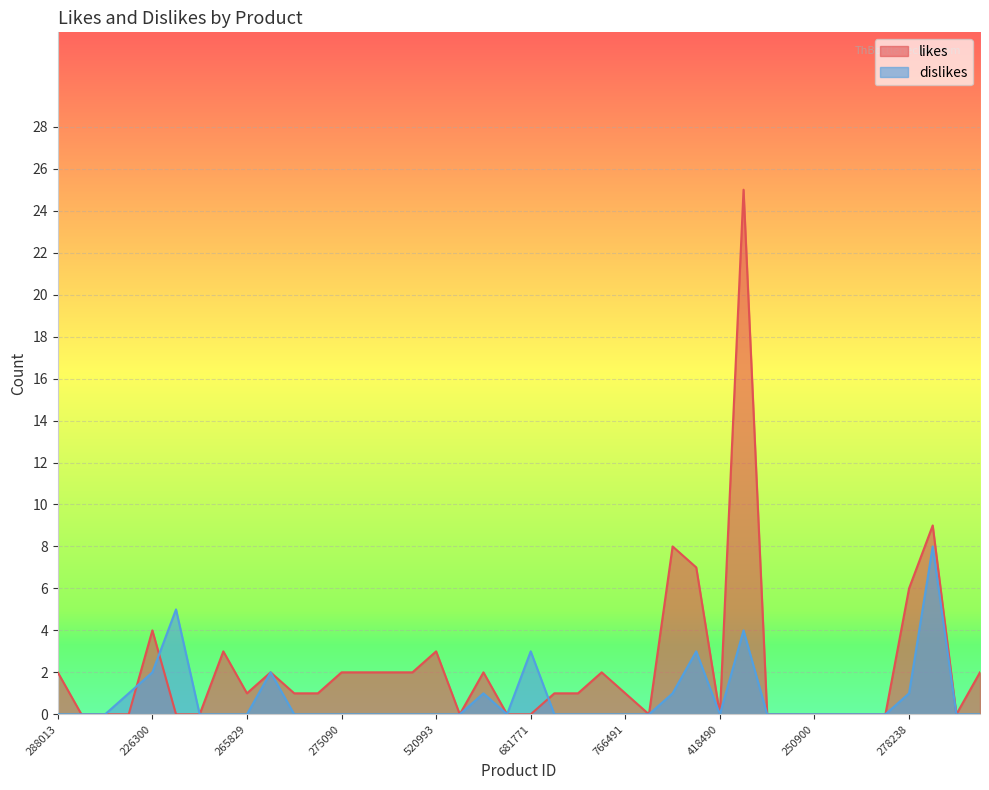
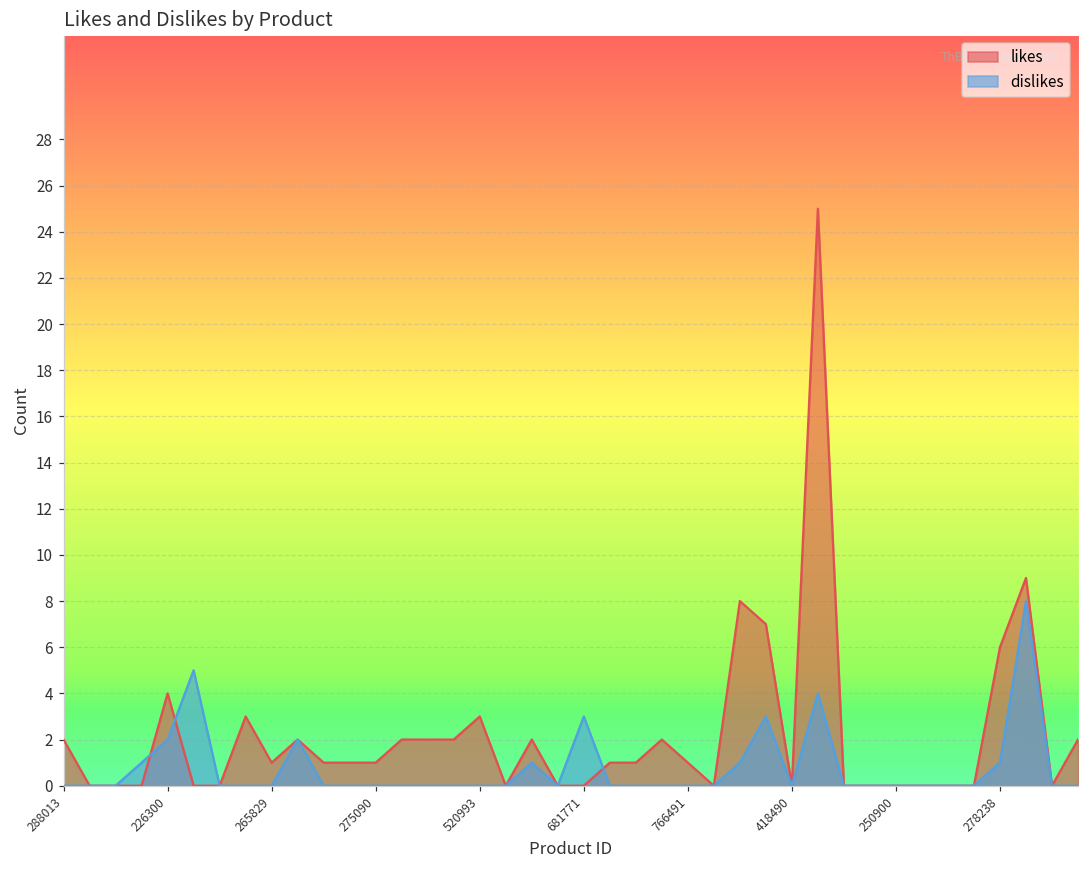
likes, 275090: 2 -> 1
